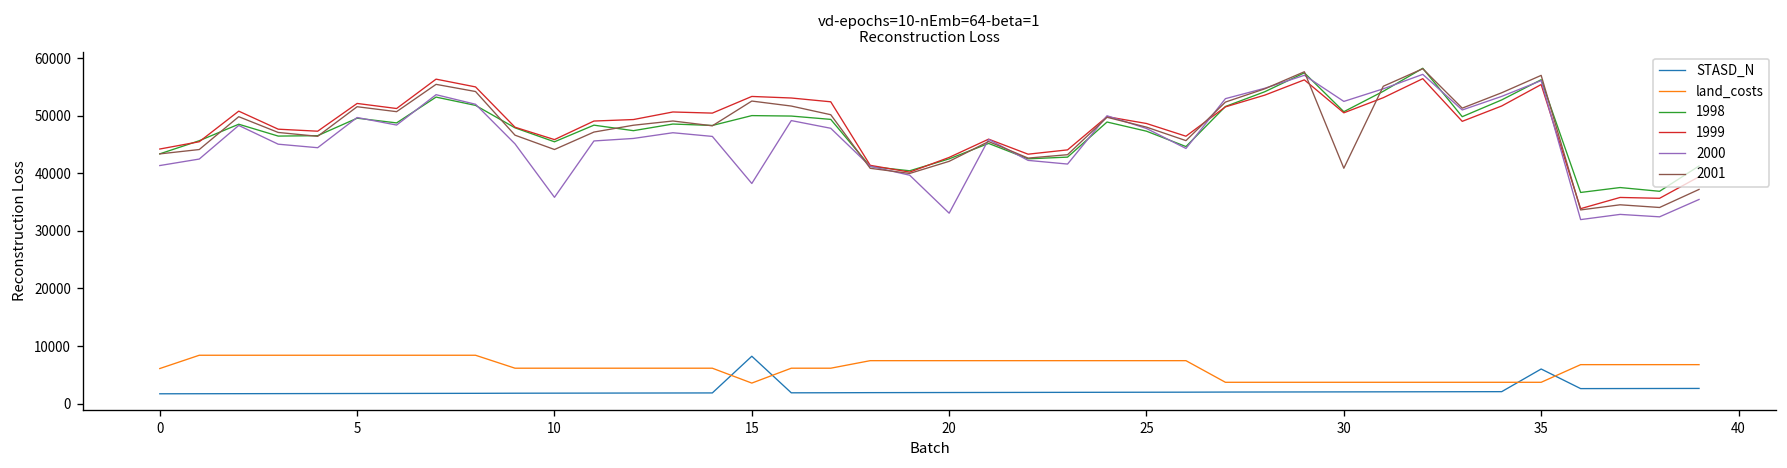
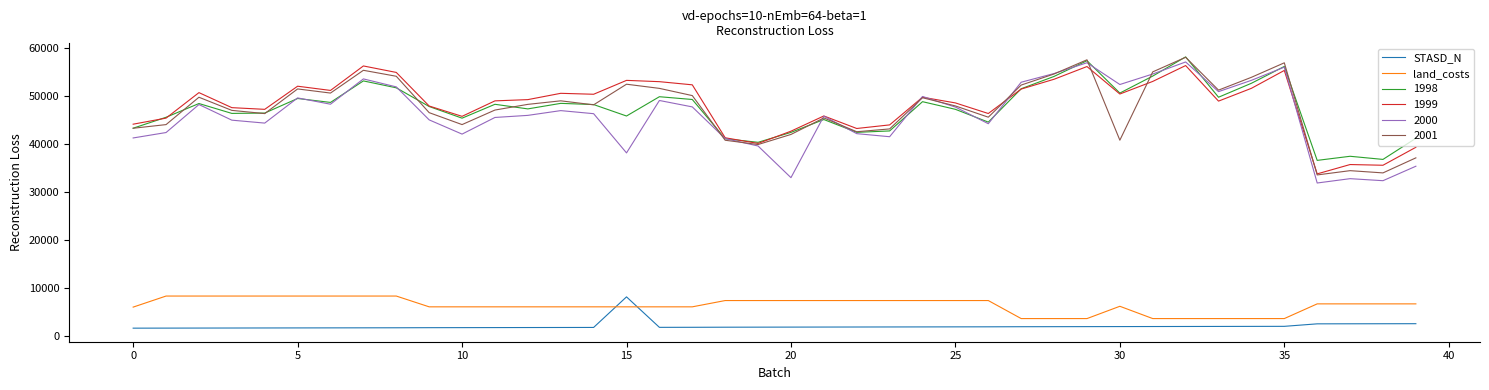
2000, 10: 36000 -> 42000
land_costs, 15: 4000 -> 6000
1998, 15: 50000 -> 46000
land_costs, 30: 4000 -> 6000
STASD_N, 35: 6000 -> 2000
